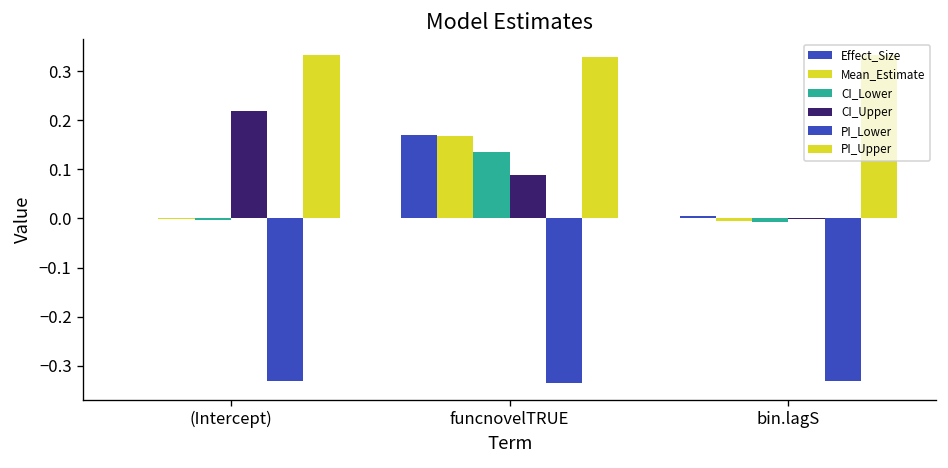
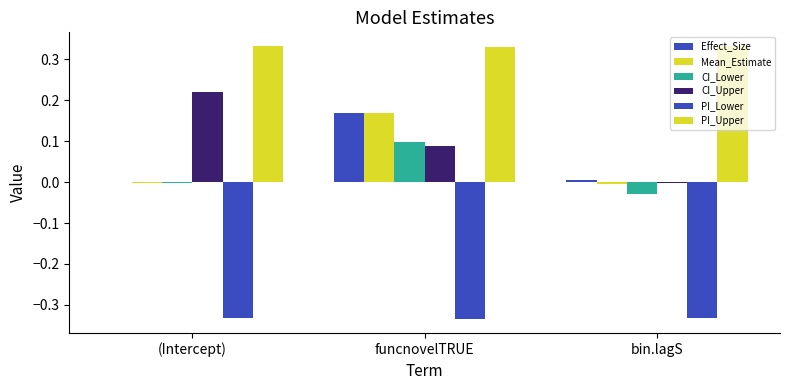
CI_Lower, funcnovelTRUE: 0.14 -> 0.10
CI_Lower, bin.lagS: -0.01 -> -0.03
